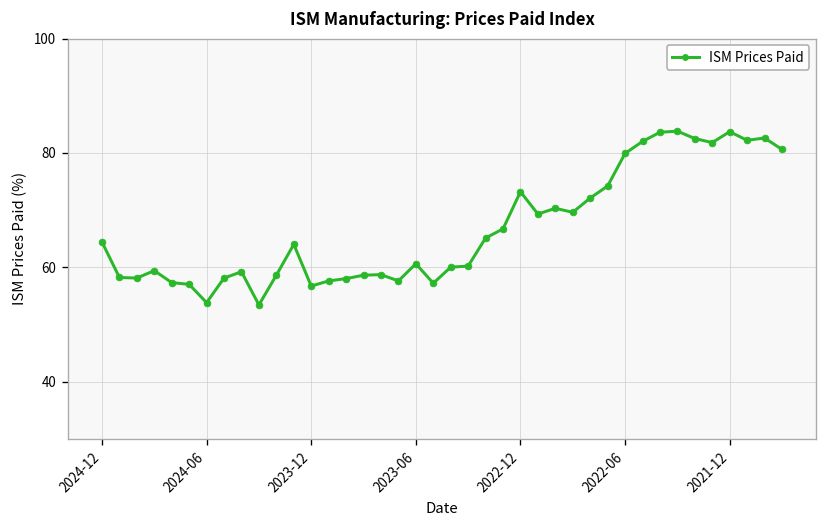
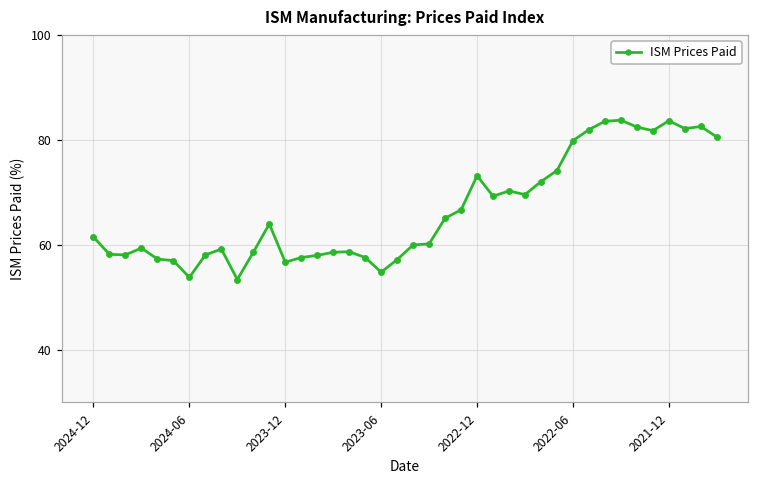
2024-12: 64 -> 62
2023-06: 61 -> 55
